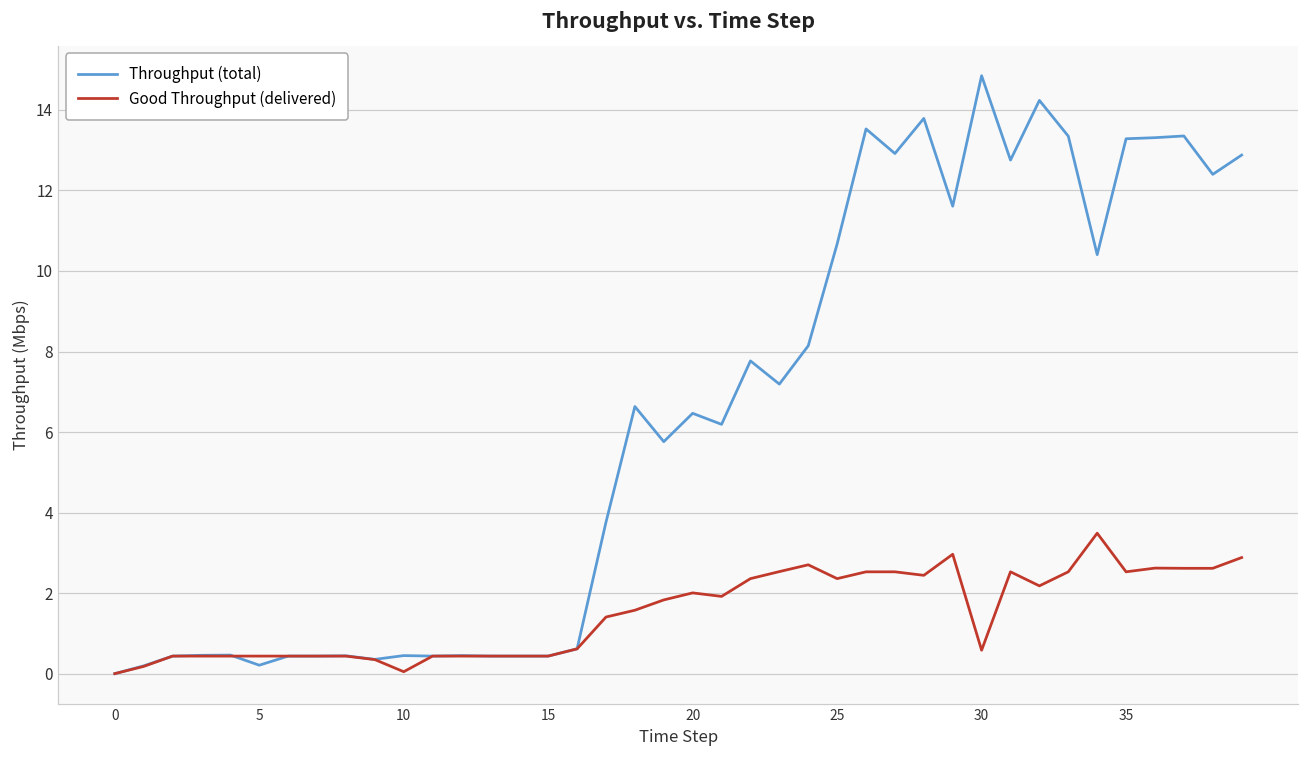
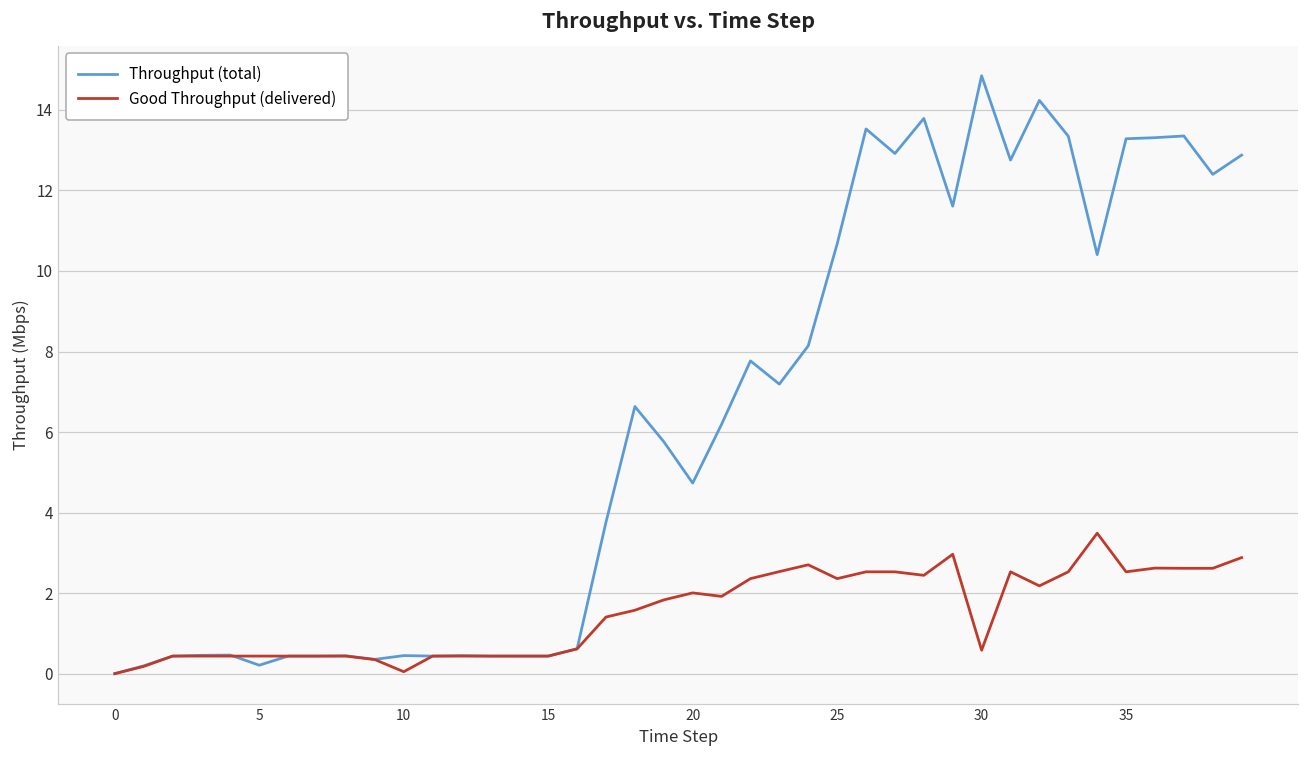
Throughput (total), 20: 6.5 -> 4.7
